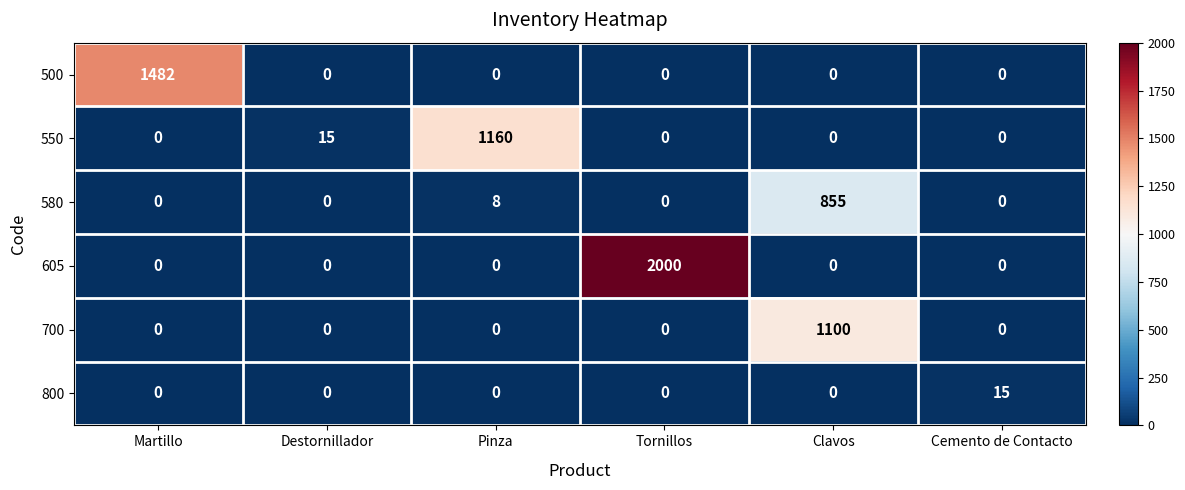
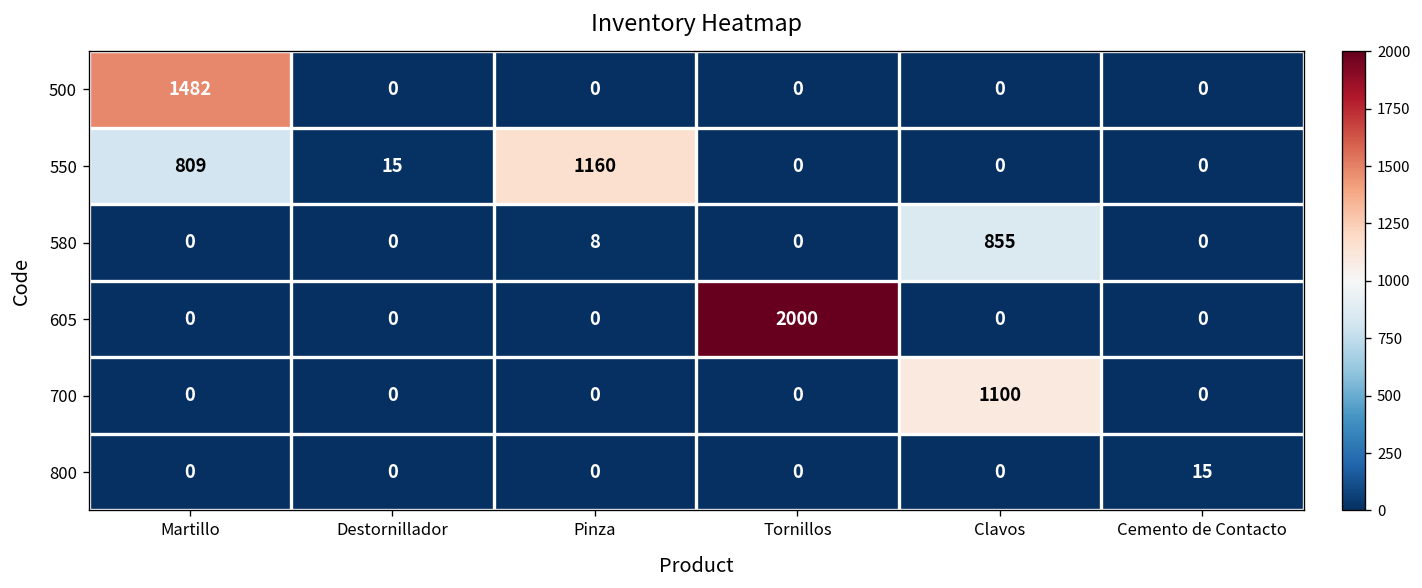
550, Martillo: 0 -> 809
